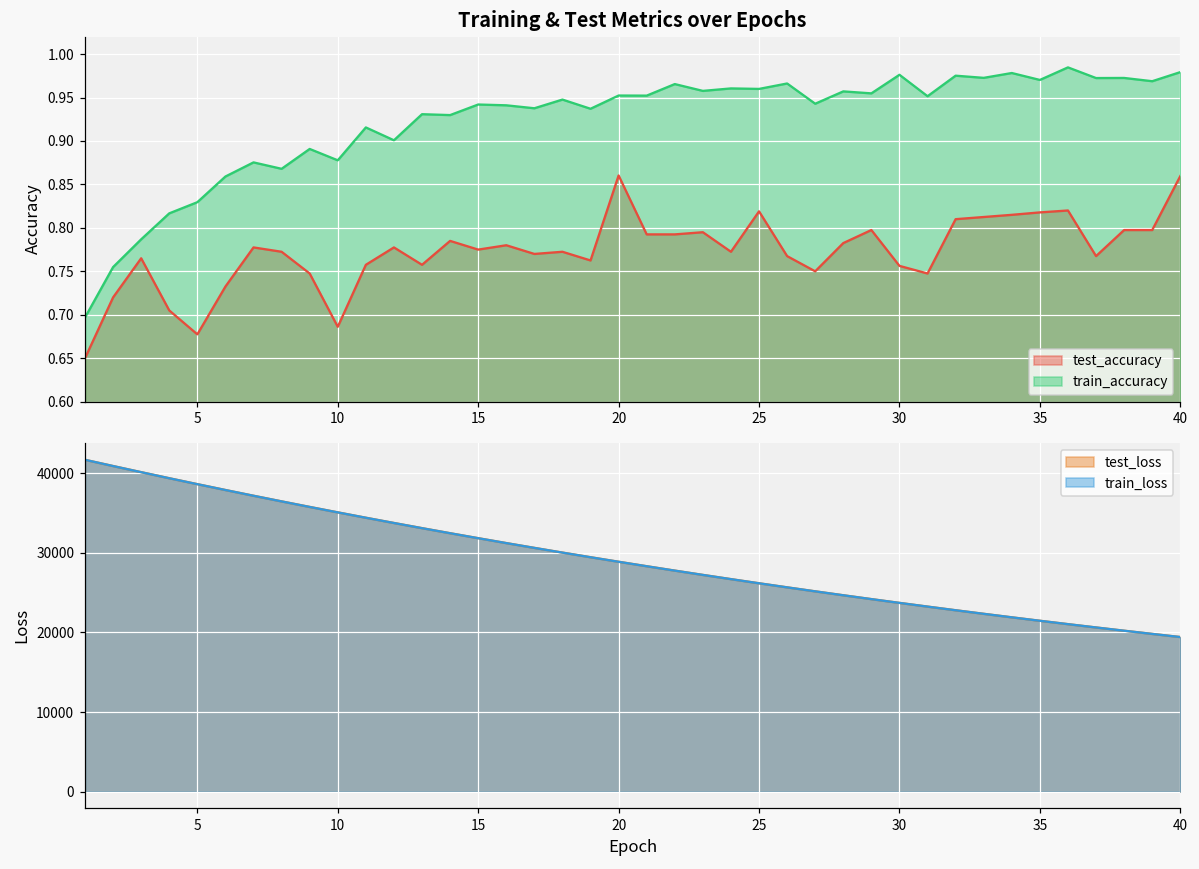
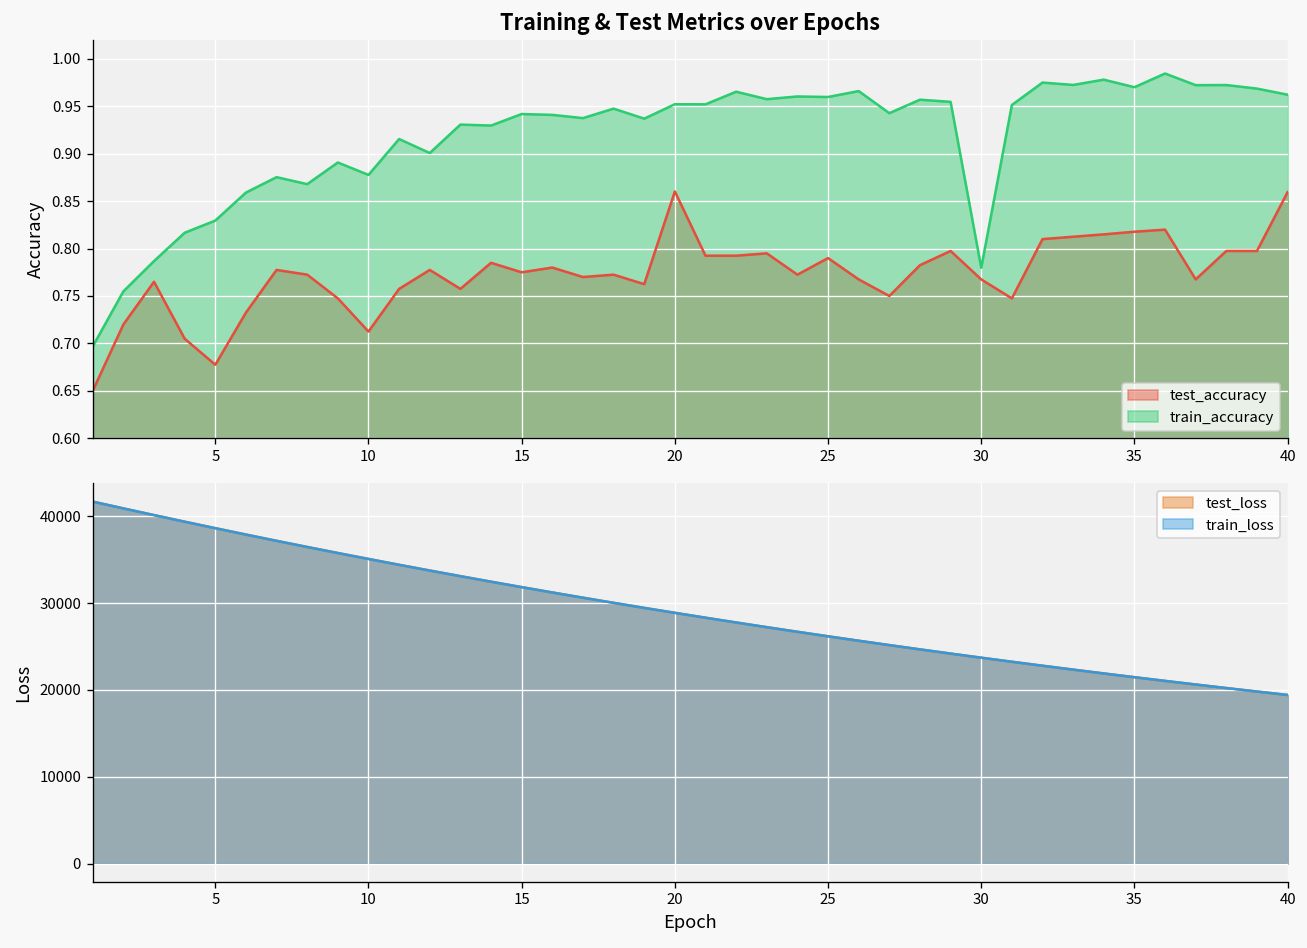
Training & Test Metrics over Epochs, test_accuracy, 10: 0.69 -> 0.71
Training & Test Metrics over Epochs, test_accuracy, 25: 0.82 -> 0.79
Training & Test Metrics over Epochs, test_accuracy, 30: 0.76 -> 0.77
Training & Test Metrics over Epochs, train_accuracy, 30: 0.98 -> 0.78
Training & Test Metrics over Epochs, train_accuracy, 40: 0.98 -> 0.96
